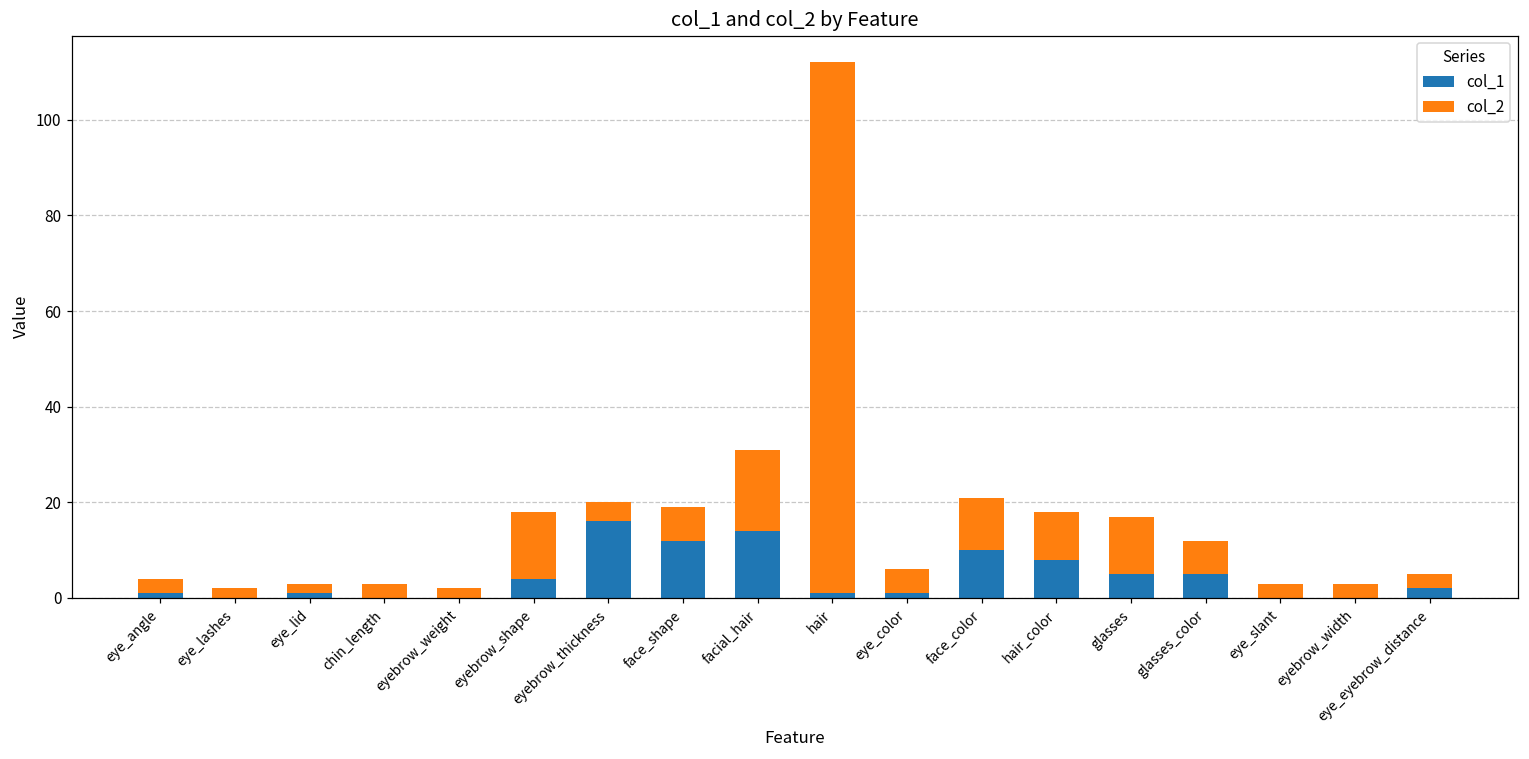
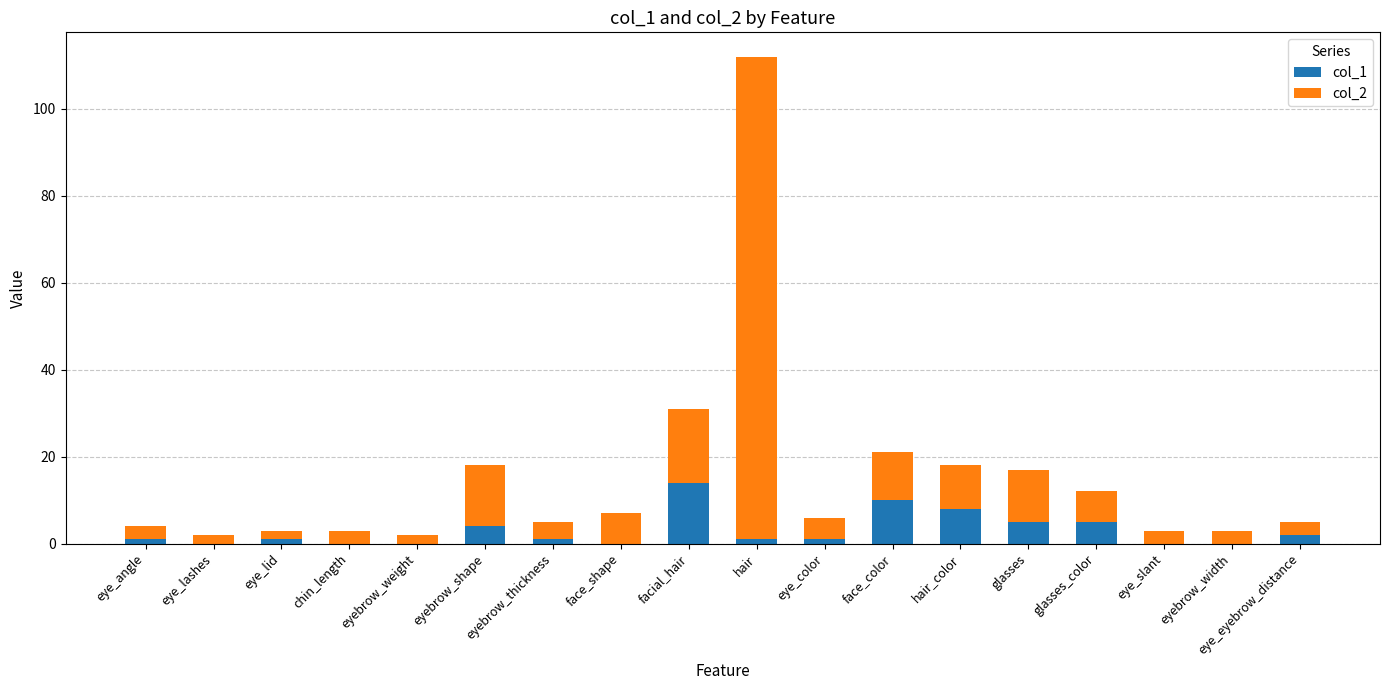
col_1, eyebrow_thickness: 16 -> 1
col_1, face_shape: 12 -> 0
